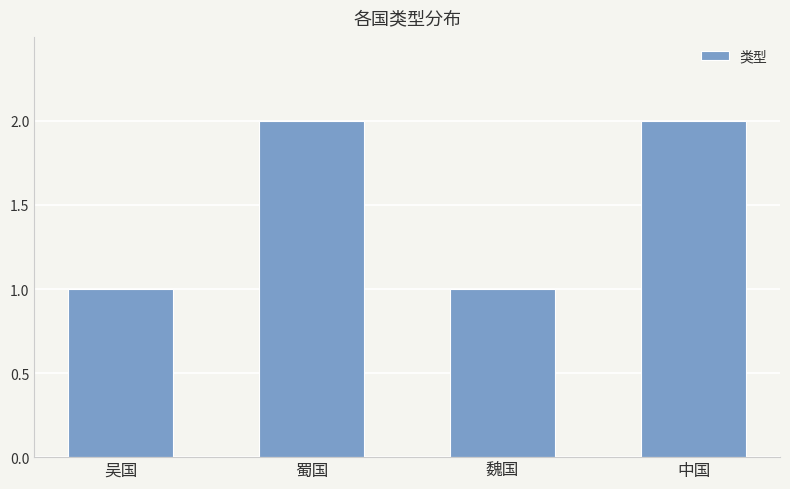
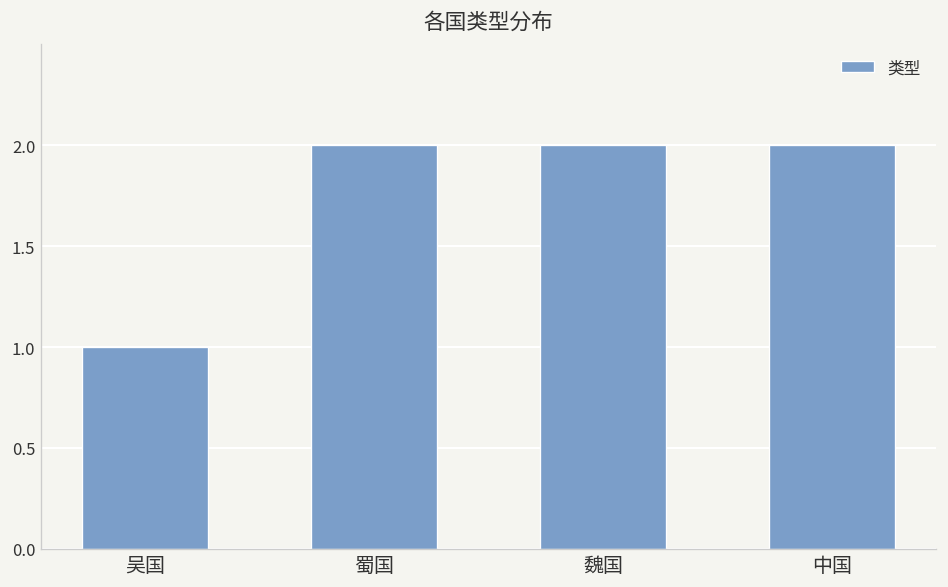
魏国: 1 -> 2
